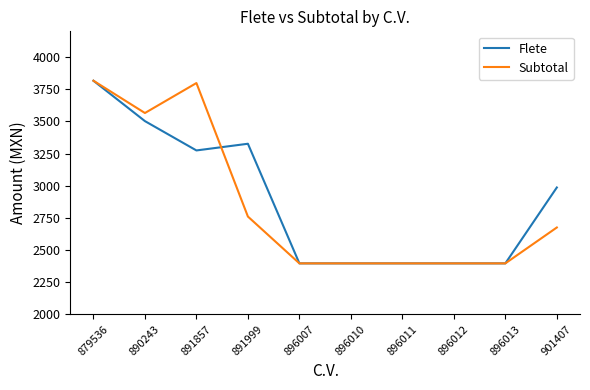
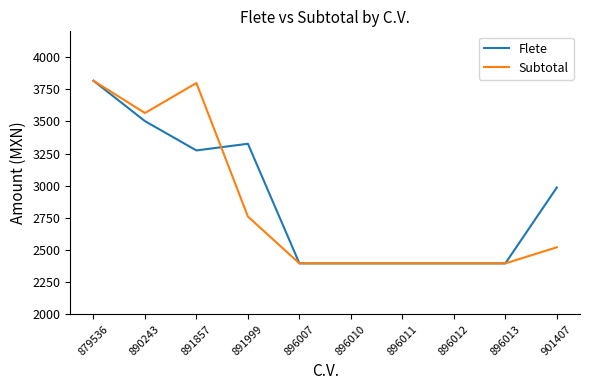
Subtotal, 901407: 2680 -> 2520
